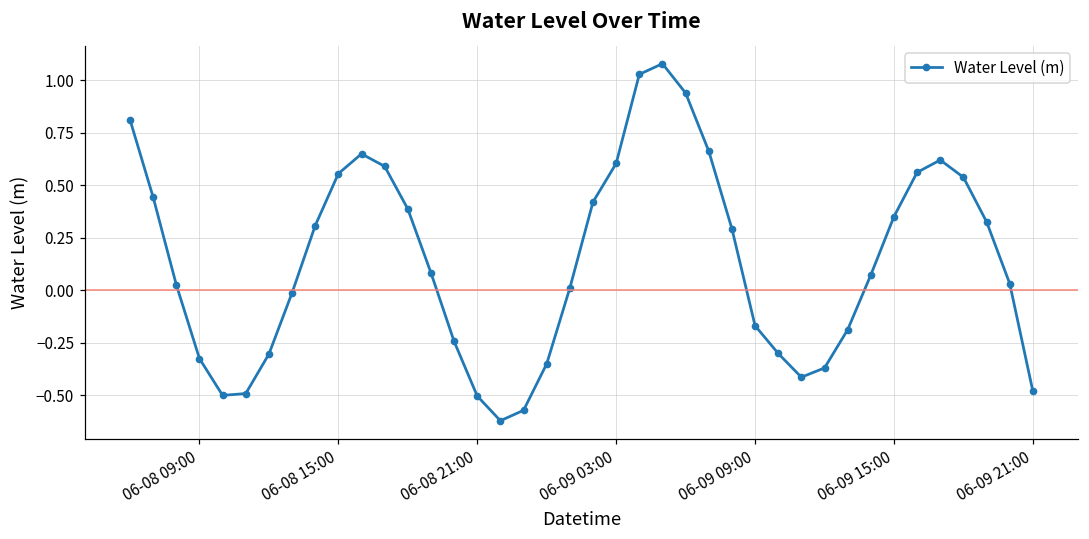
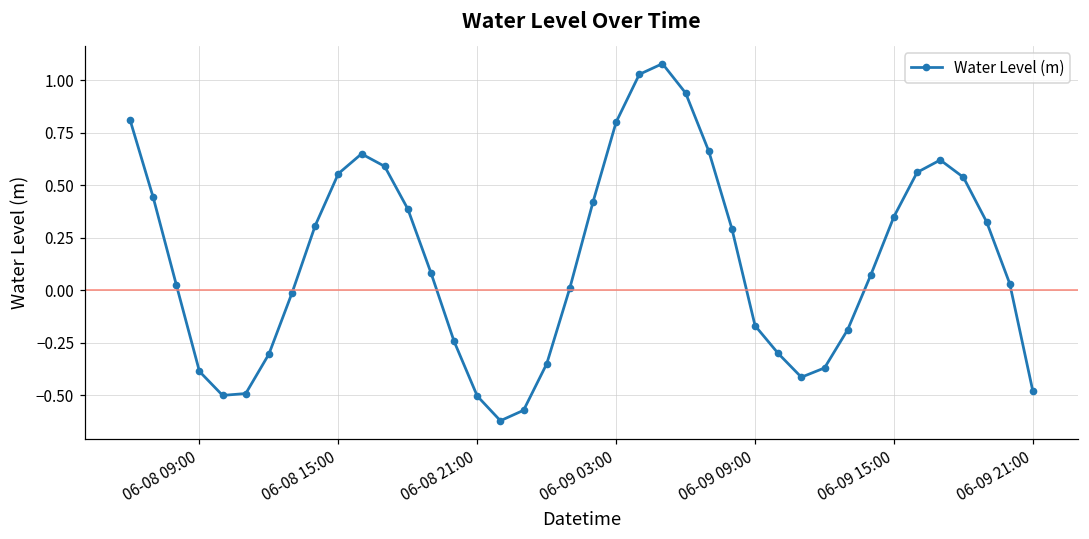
06-08 09:00: -0.32 -> -0.39
06-09 03:00: 0.60 -> 0.80
